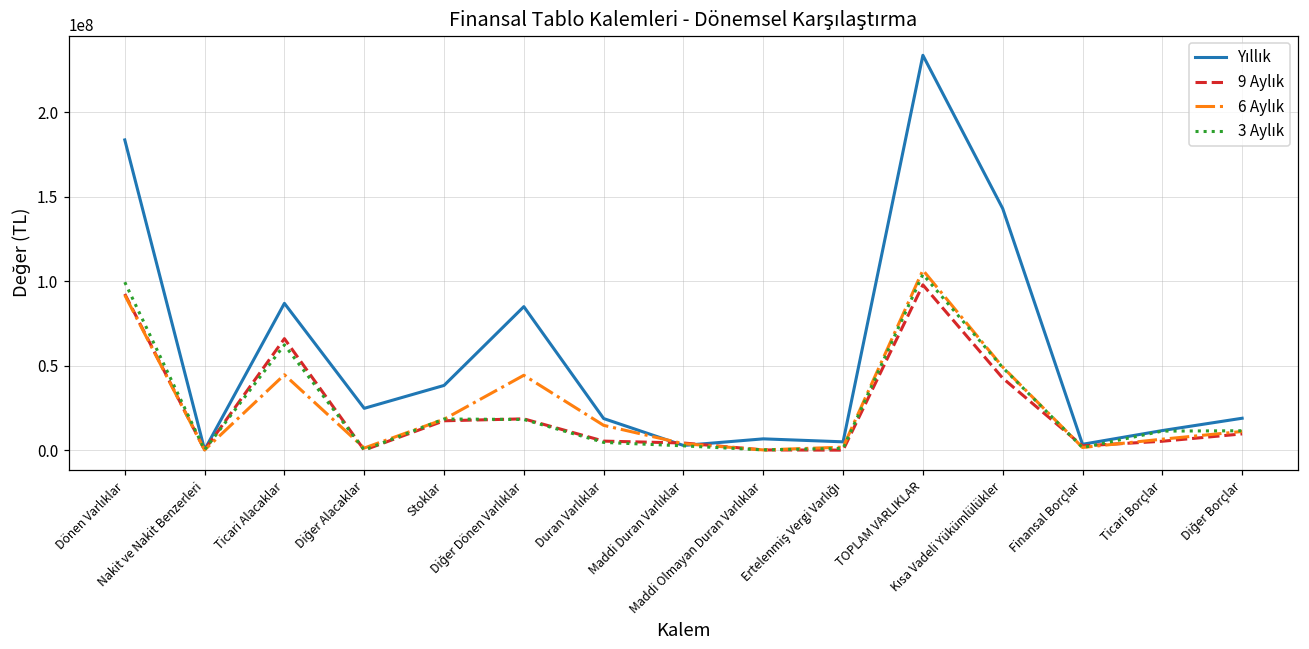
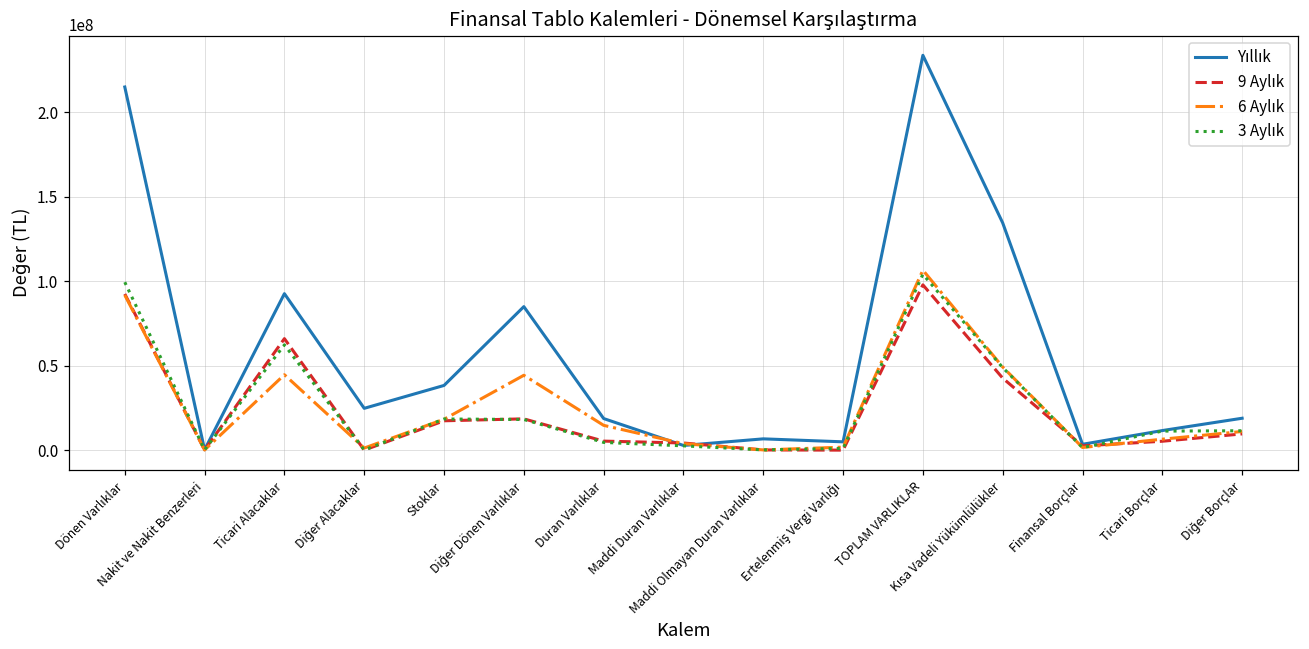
Yıllık, Dönen Varlıklar: 184000000 -> 215000000
Yıllık, Ticari Alacaklar: 87000000 -> 93000000
Yıllık, Kısa Vadeli Yükümlülükler: 143000000 -> 135000000
